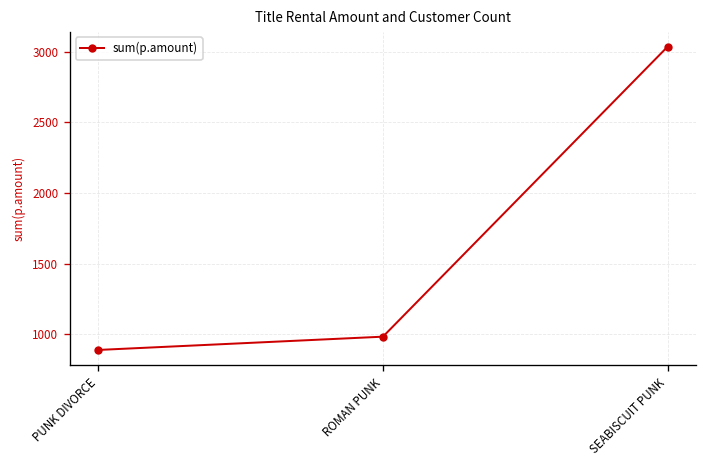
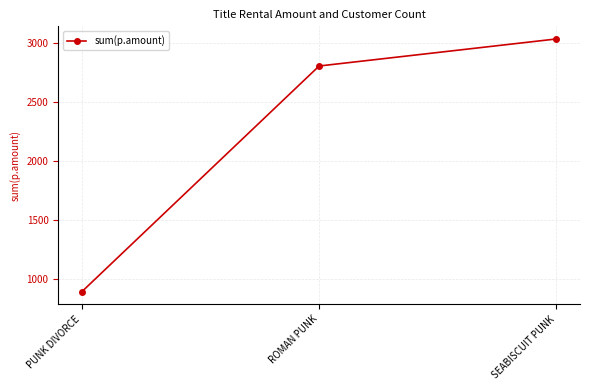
ROMAN PUNK: 980 -> 2810
